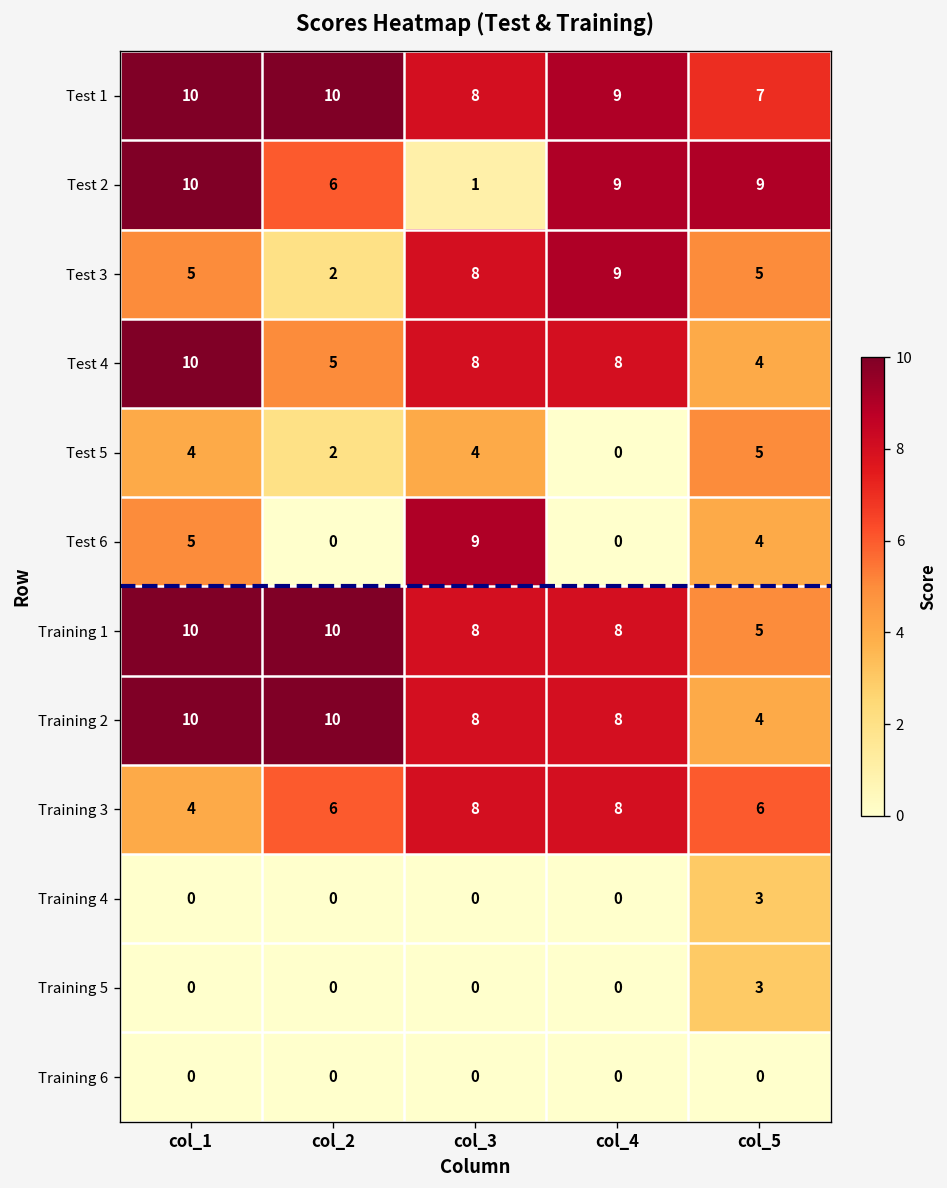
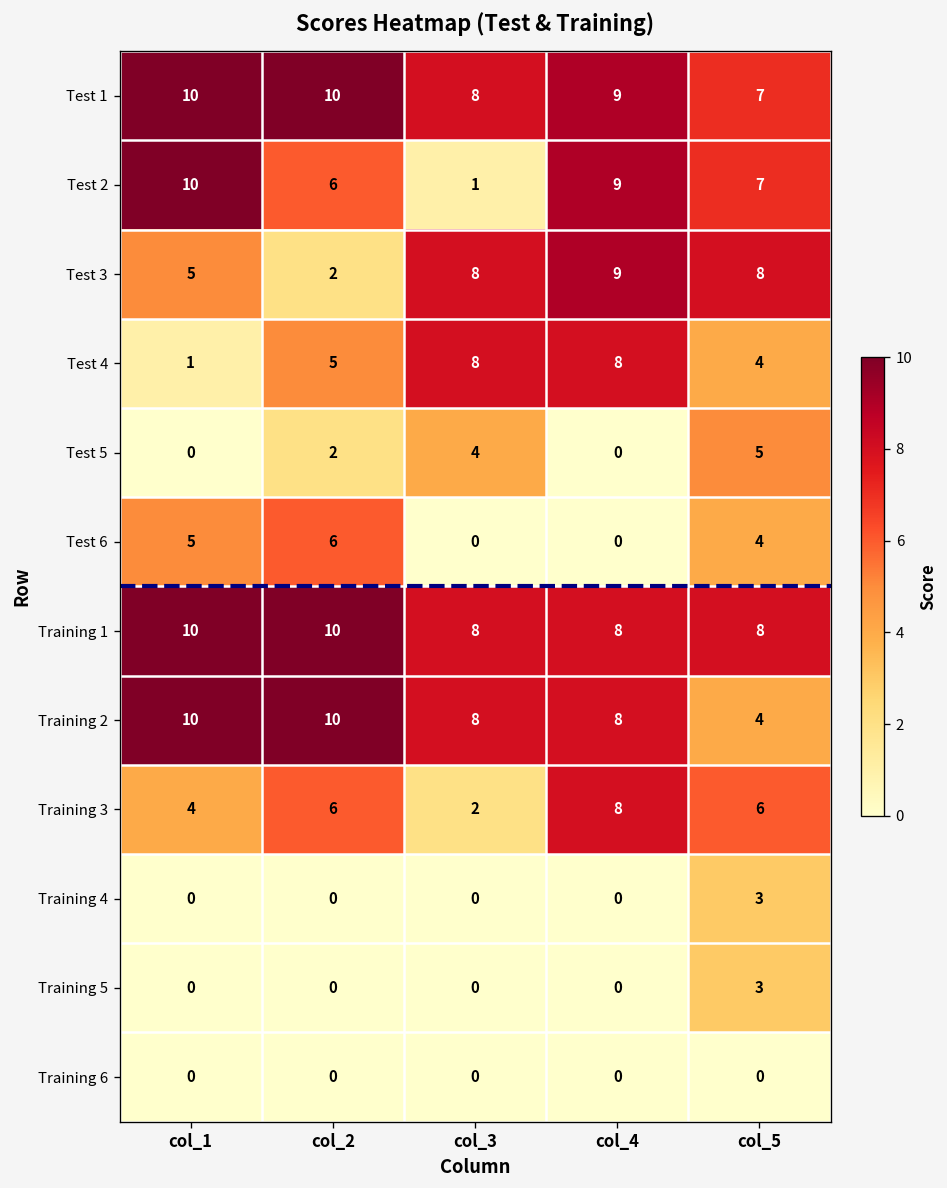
Test 2, col_5: 9 -> 7
Test 3, col_5: 5 -> 8
Test 4, col_1: 10 -> 1
Test 5, col_1: 4 -> 0
Test 6, col_2: 0 -> 6
Test 6, col_3: 9 -> 0
Training 1, col_5: 5 -> 8
Training 3, col_3: 8 -> 2
